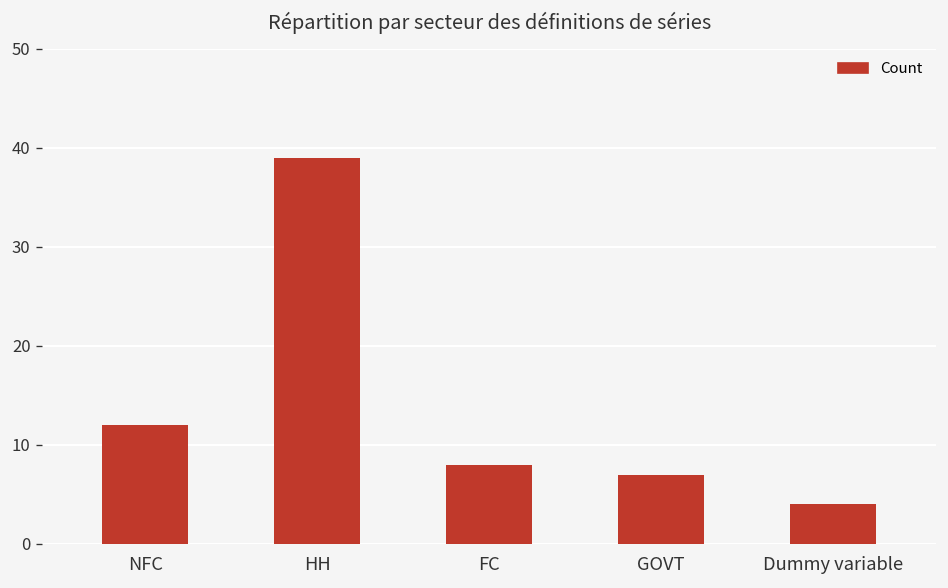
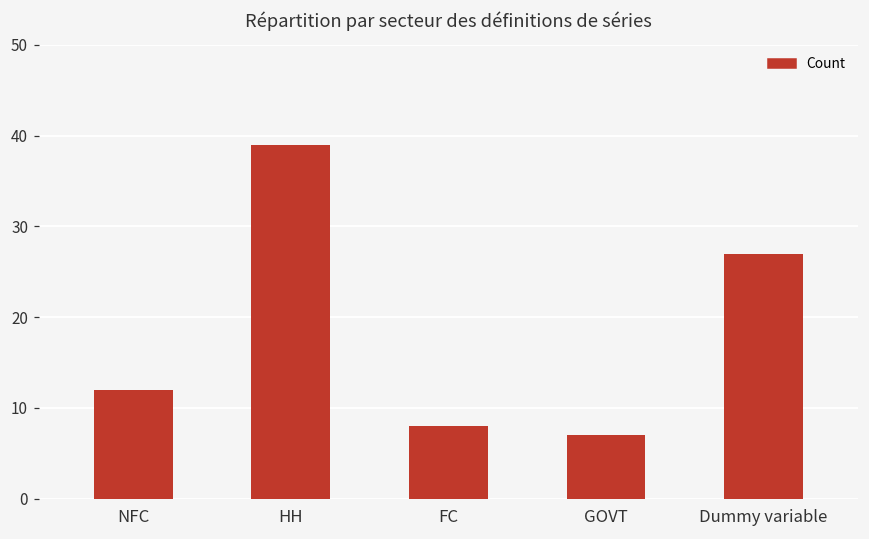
Dummy variable: 4 -> 27
